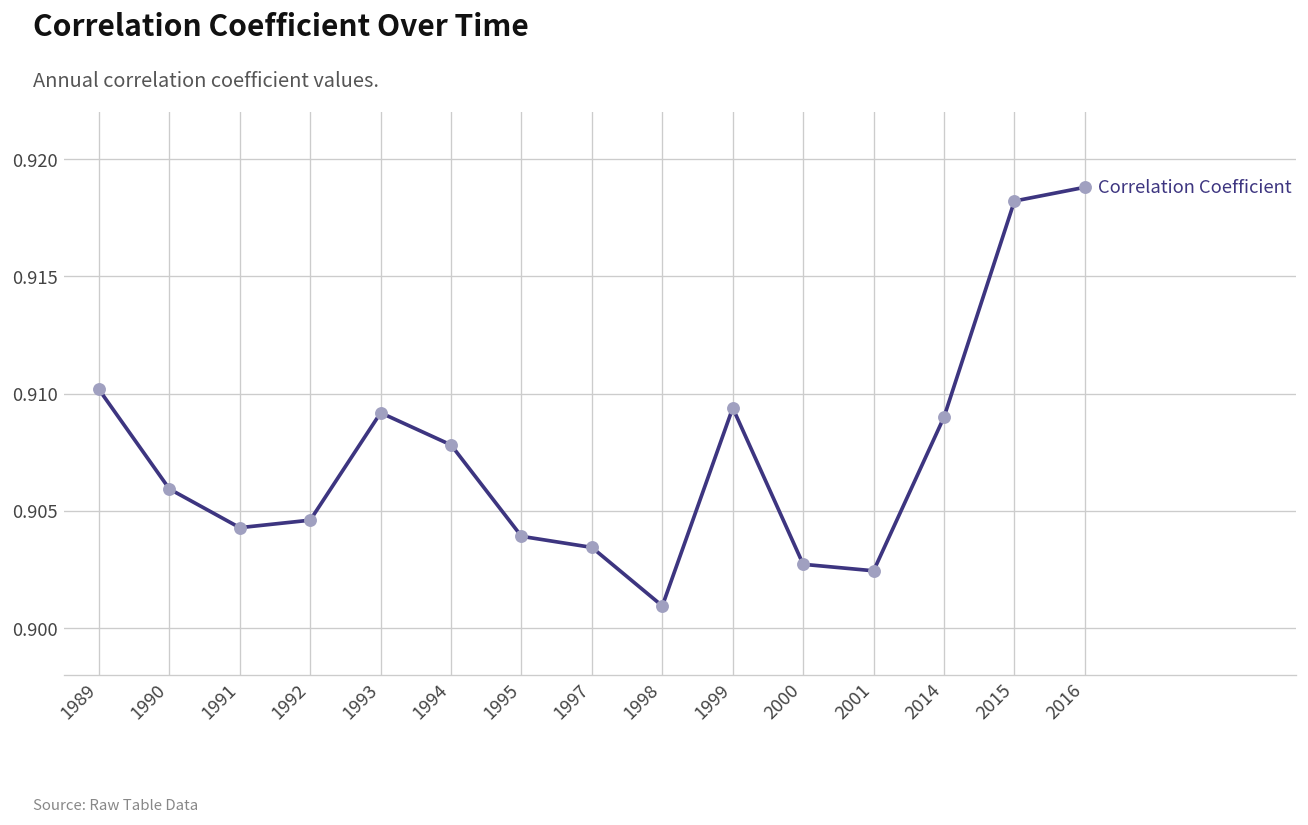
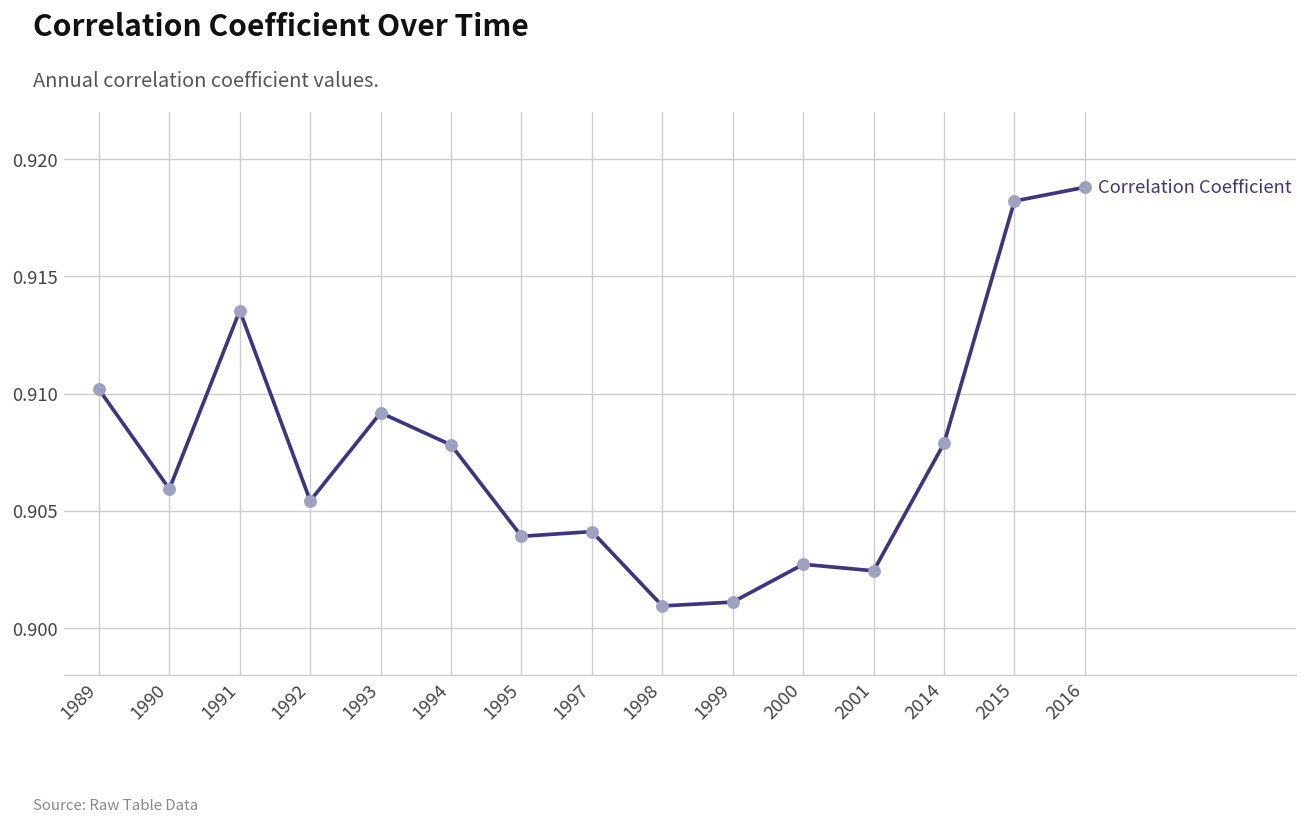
1991: 0.9043 -> 0.9135
1992: 0.9046 -> 0.9054
1997: 0.9034 -> 0.9041
1999: 0.9094 -> 0.9011
2014: 0.9090 -> 0.9079
